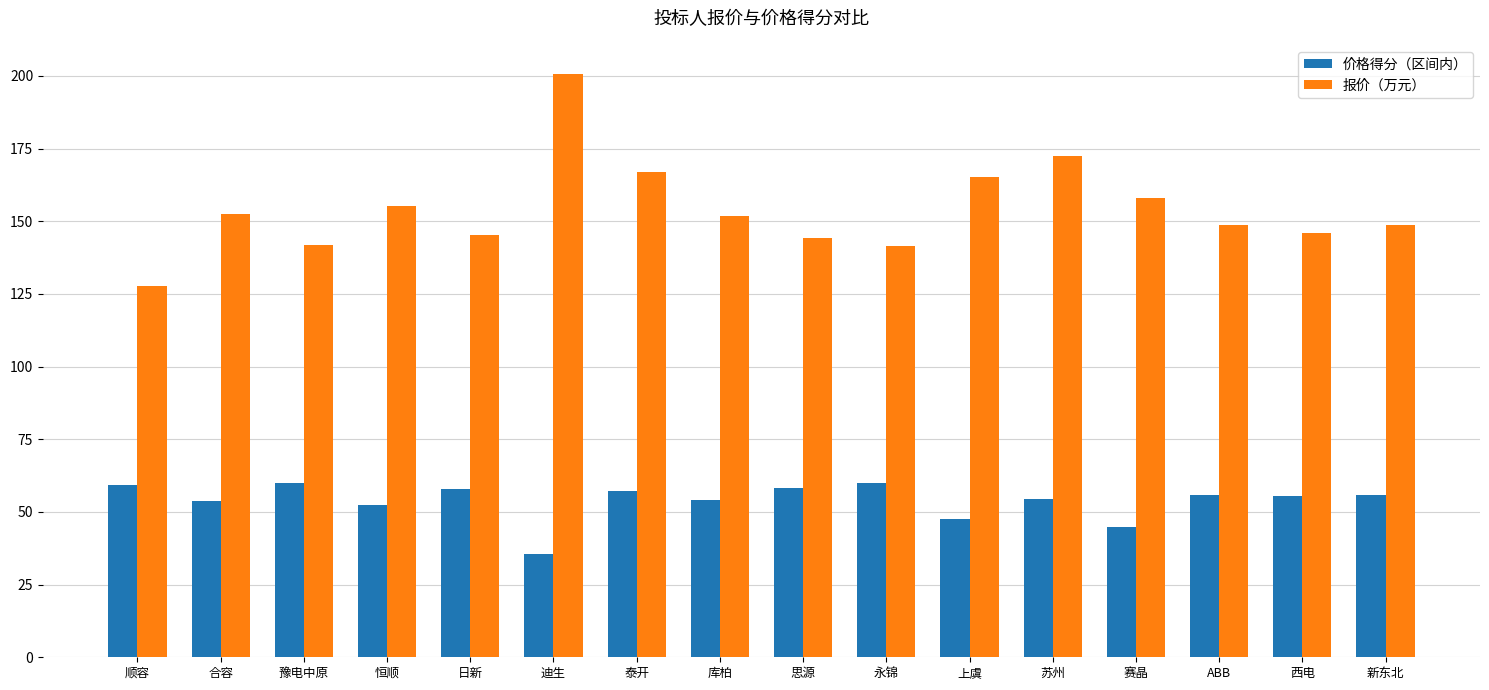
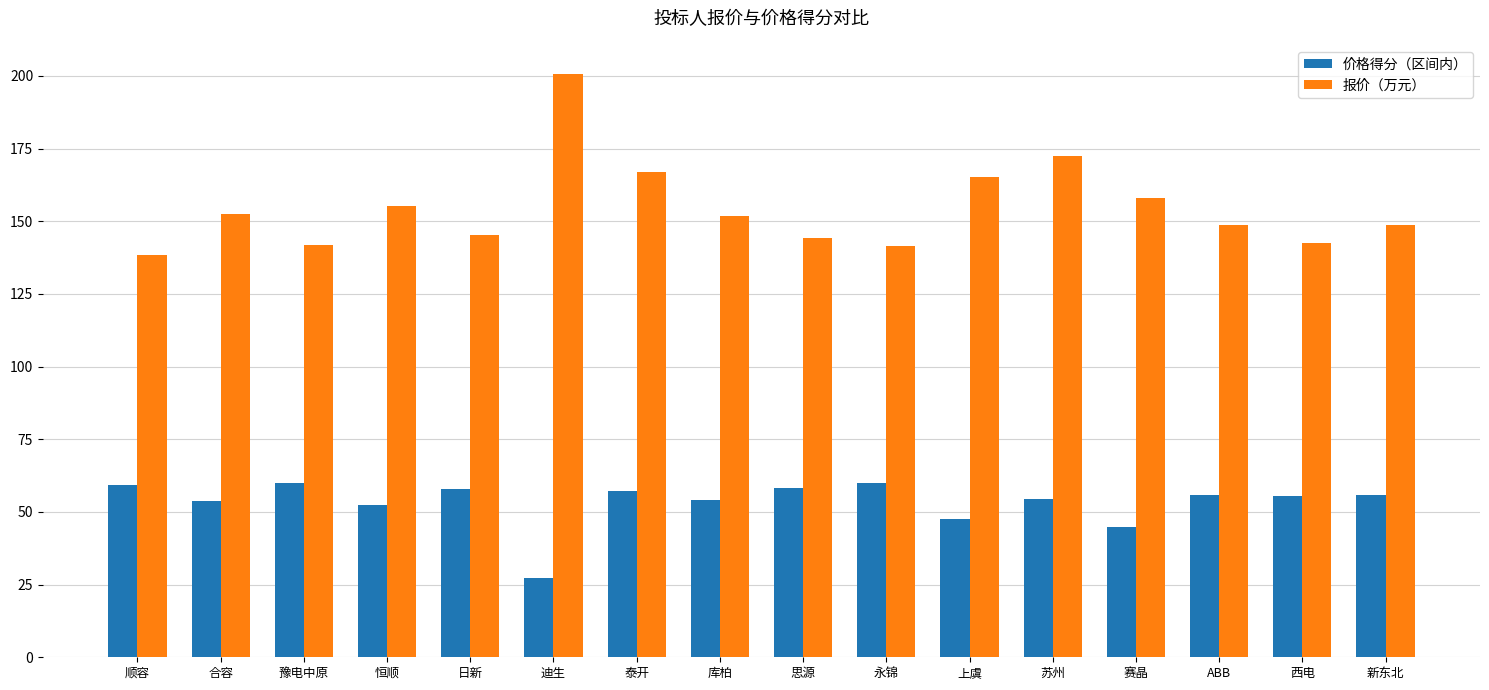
报价（万元）, 顺容: 128 -> 138
价格得分（区间内）, 迪生: 36 -> 27
报价（万元）, 西电: 146 -> 143
